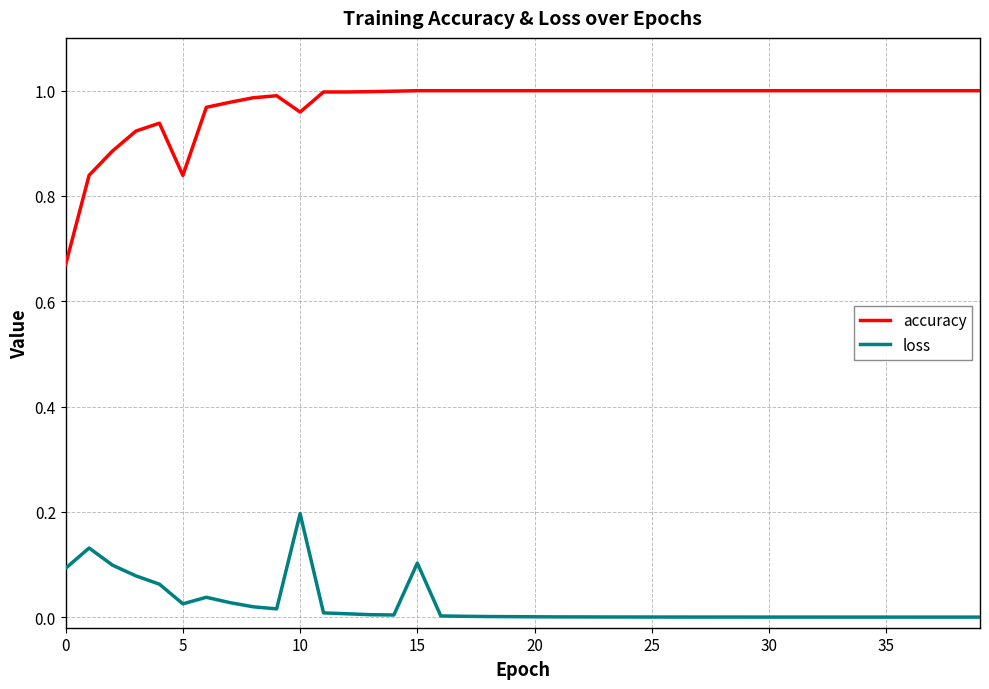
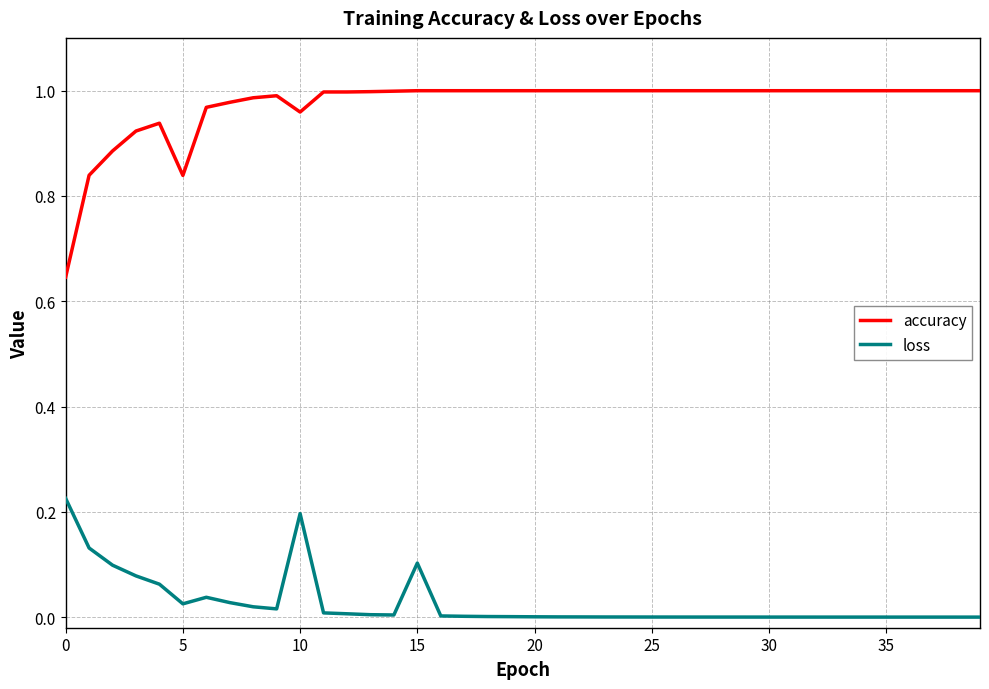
accuracy, 0: 0.67 -> 0.65
loss, 0: 0.09 -> 0.23
